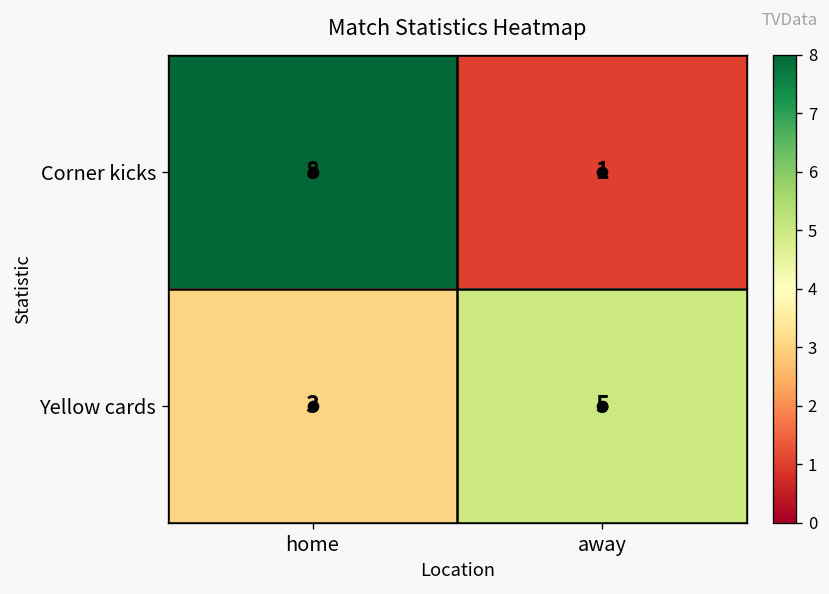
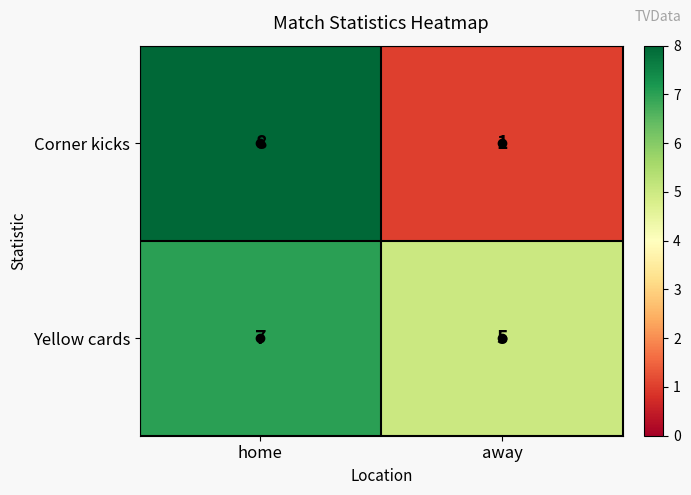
Yellow cards, home: 3 -> 7
